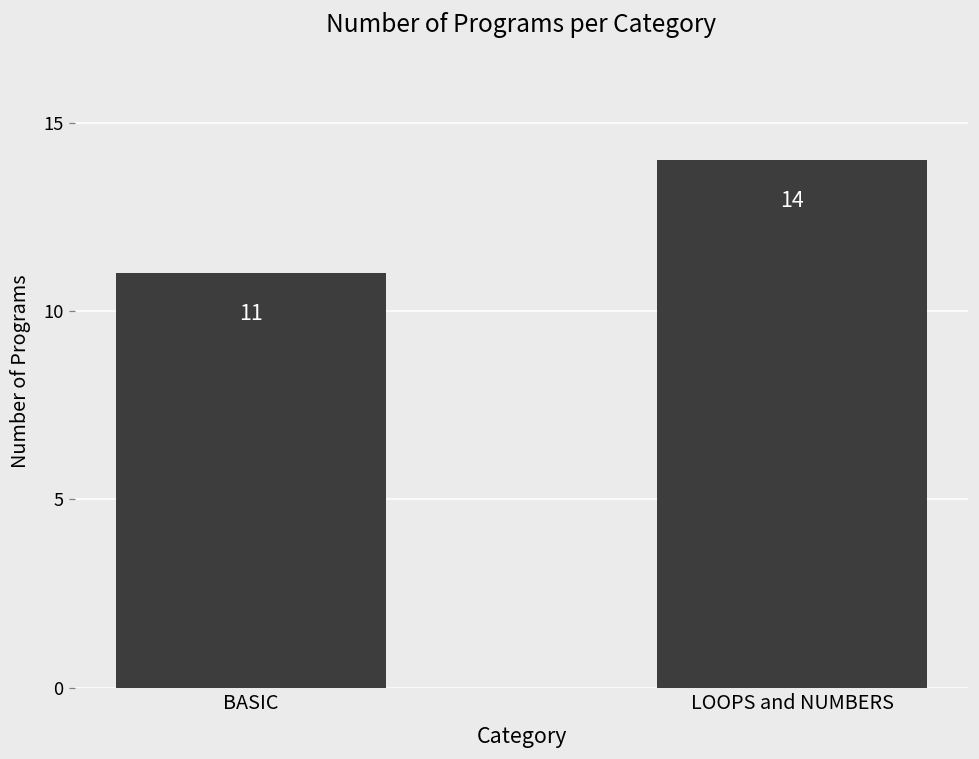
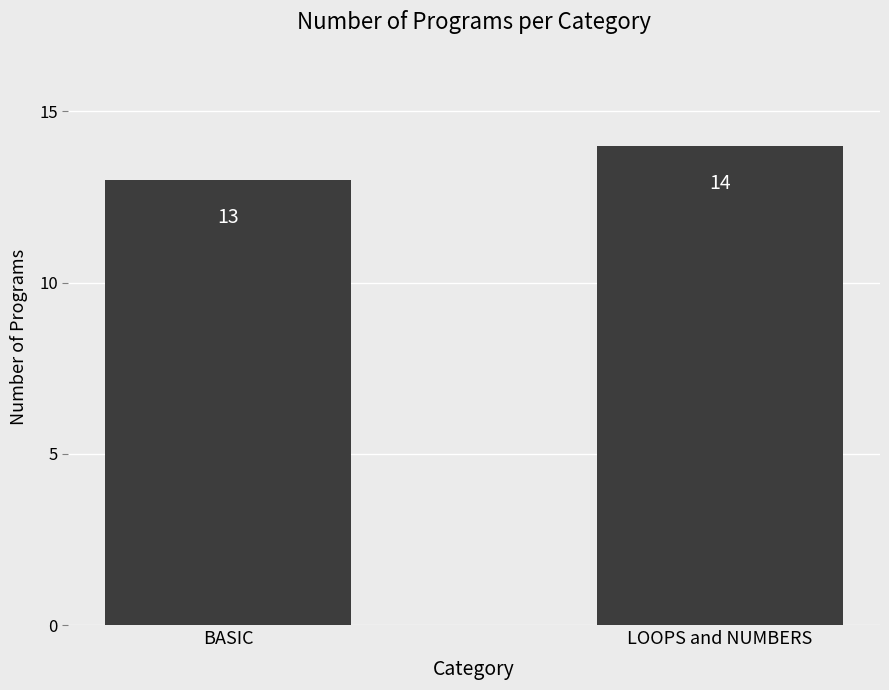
BASIC: 11 -> 13
